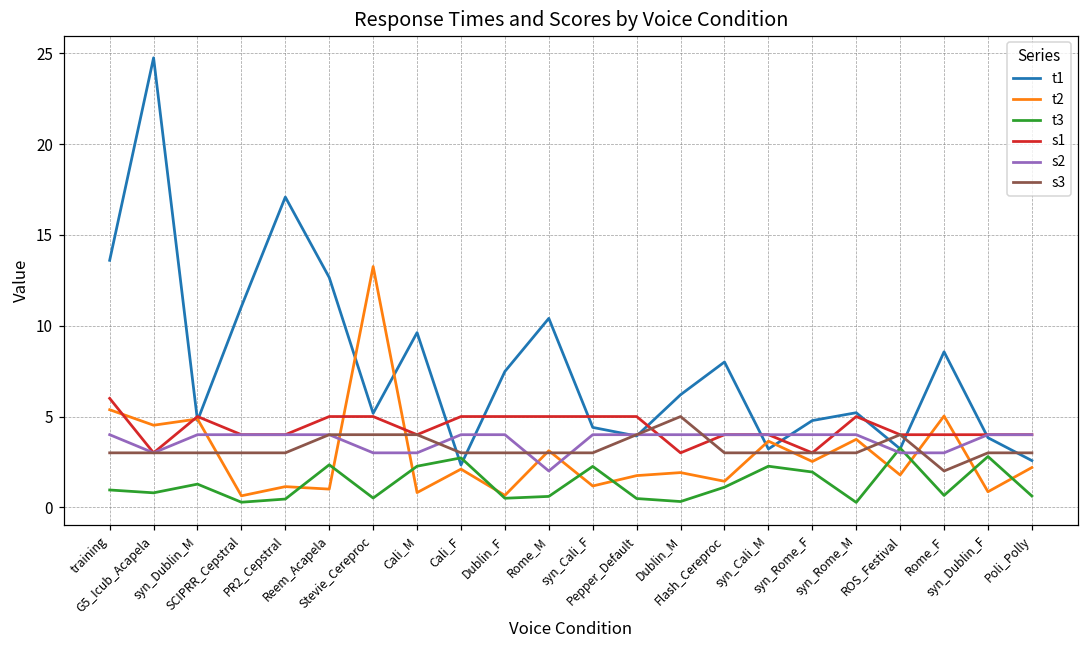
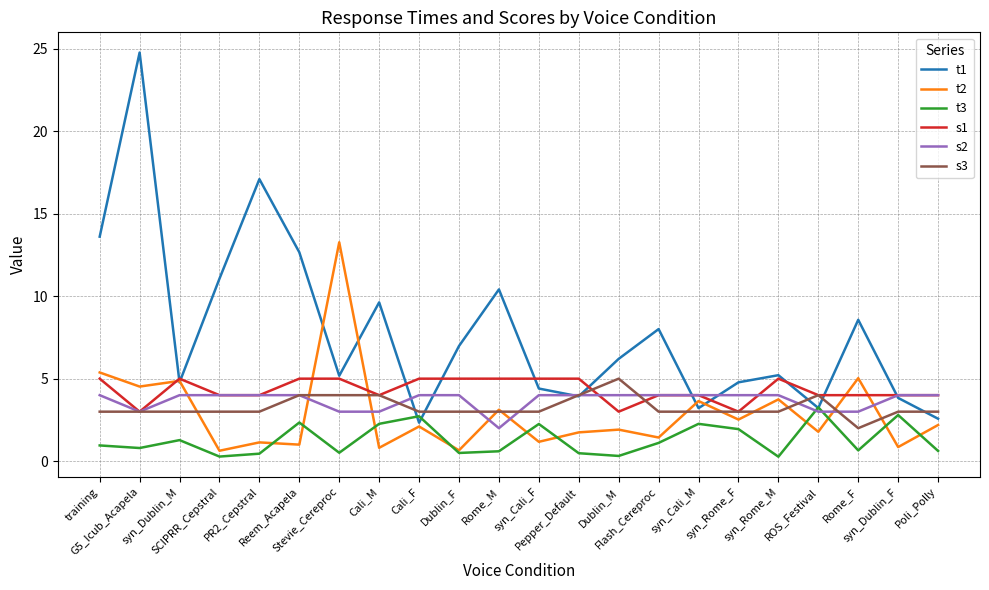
s1, training: 6 -> 5
t1, Dublin_F: 7.5 -> 7.0
